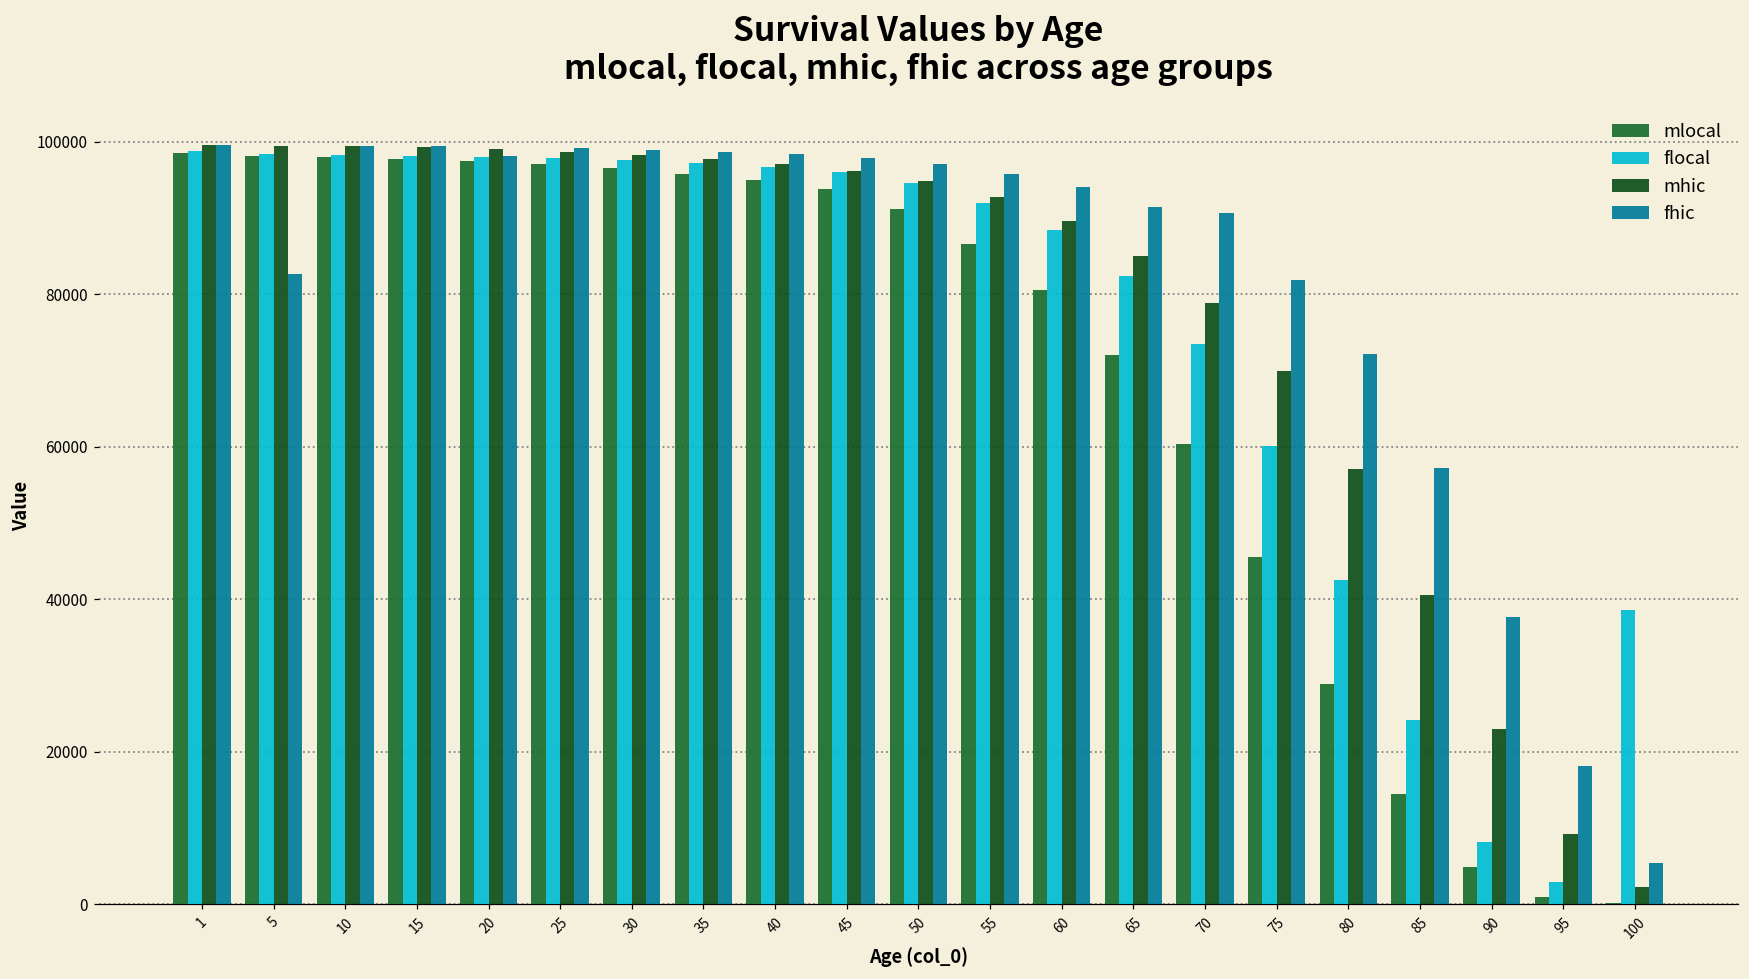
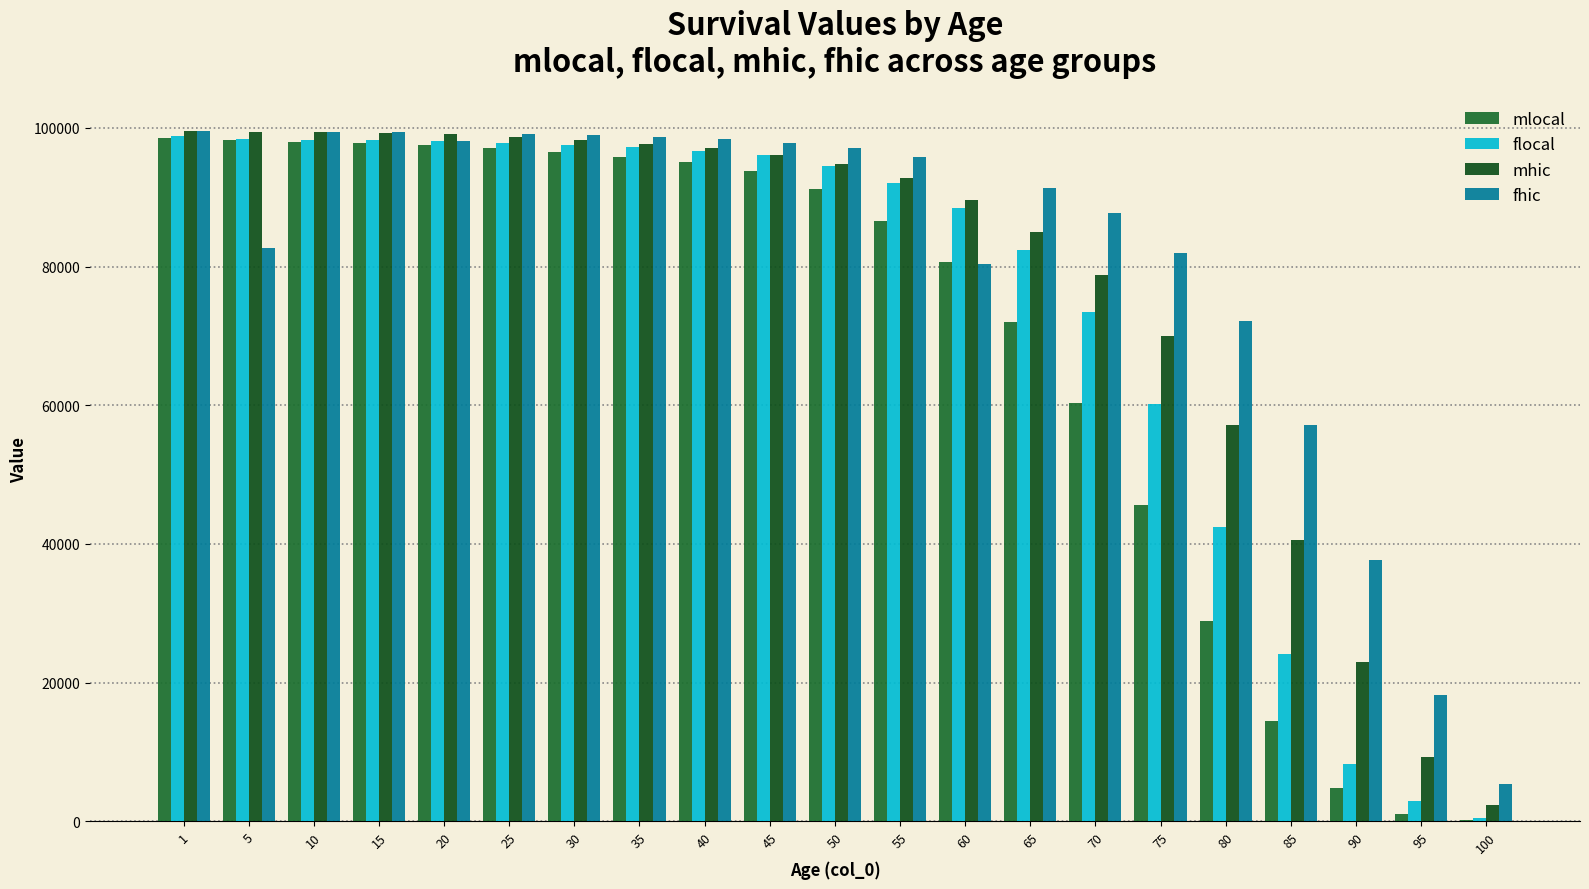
fhic, 60: 94000 -> 80000
fhic, 70: 91000 -> 88000
flocal, 100: 39000 -> 0
